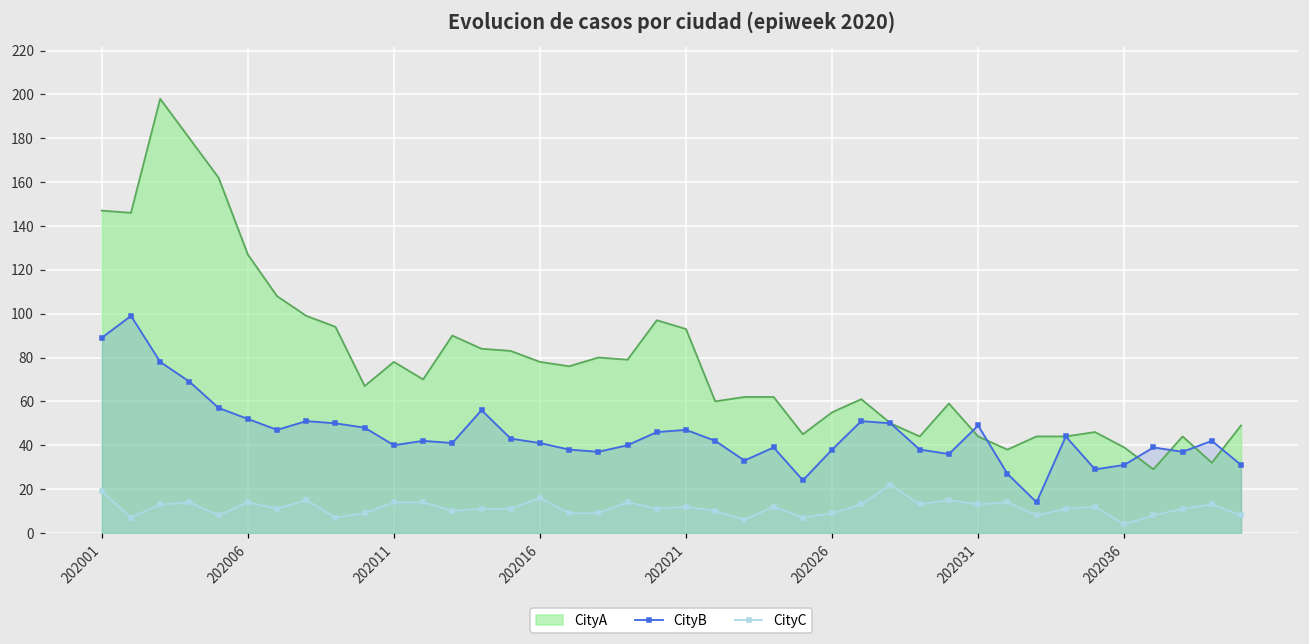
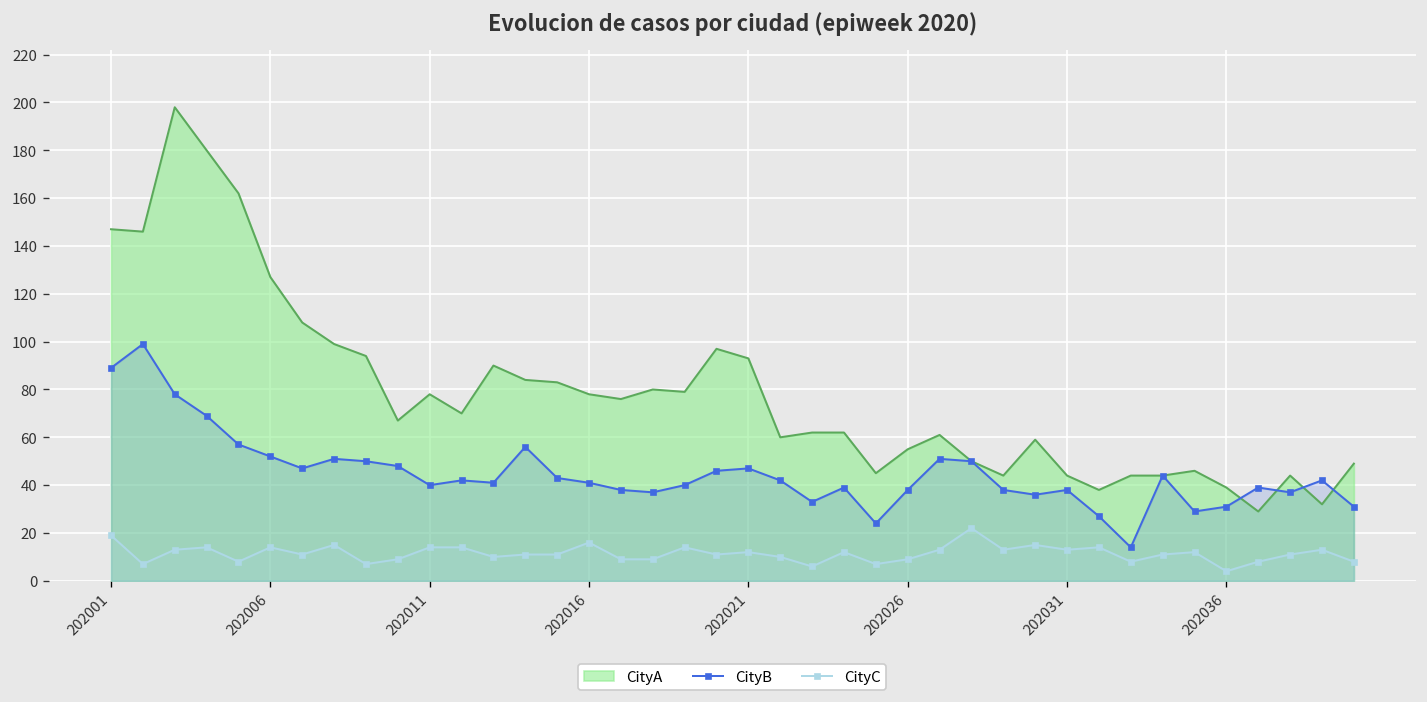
CityB, 202031: 49 -> 38
